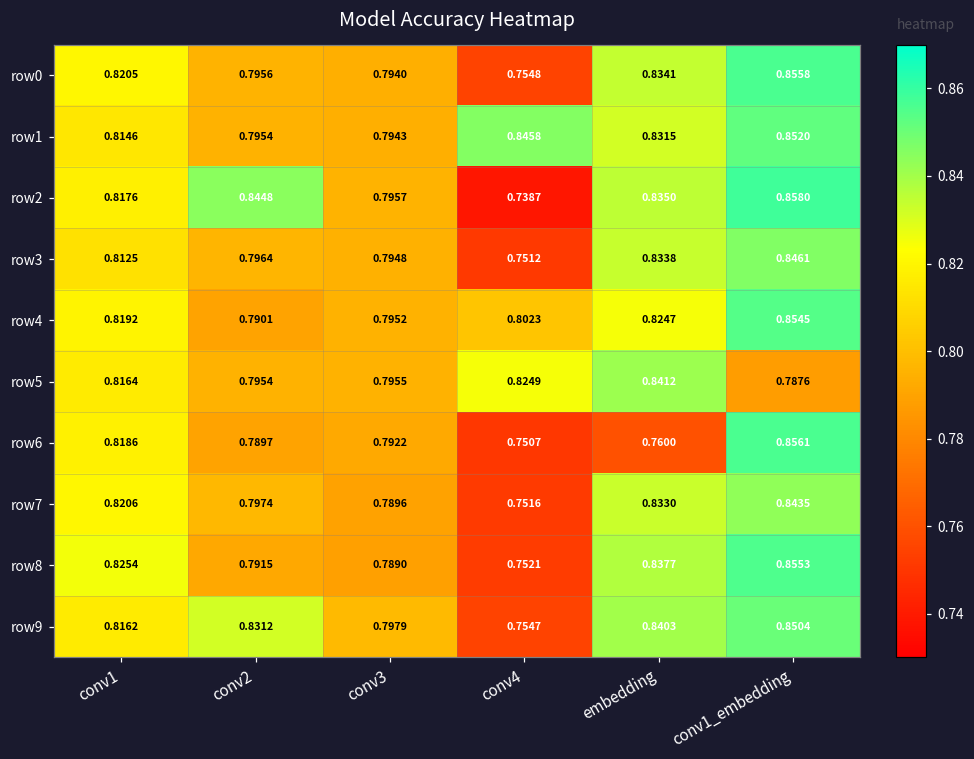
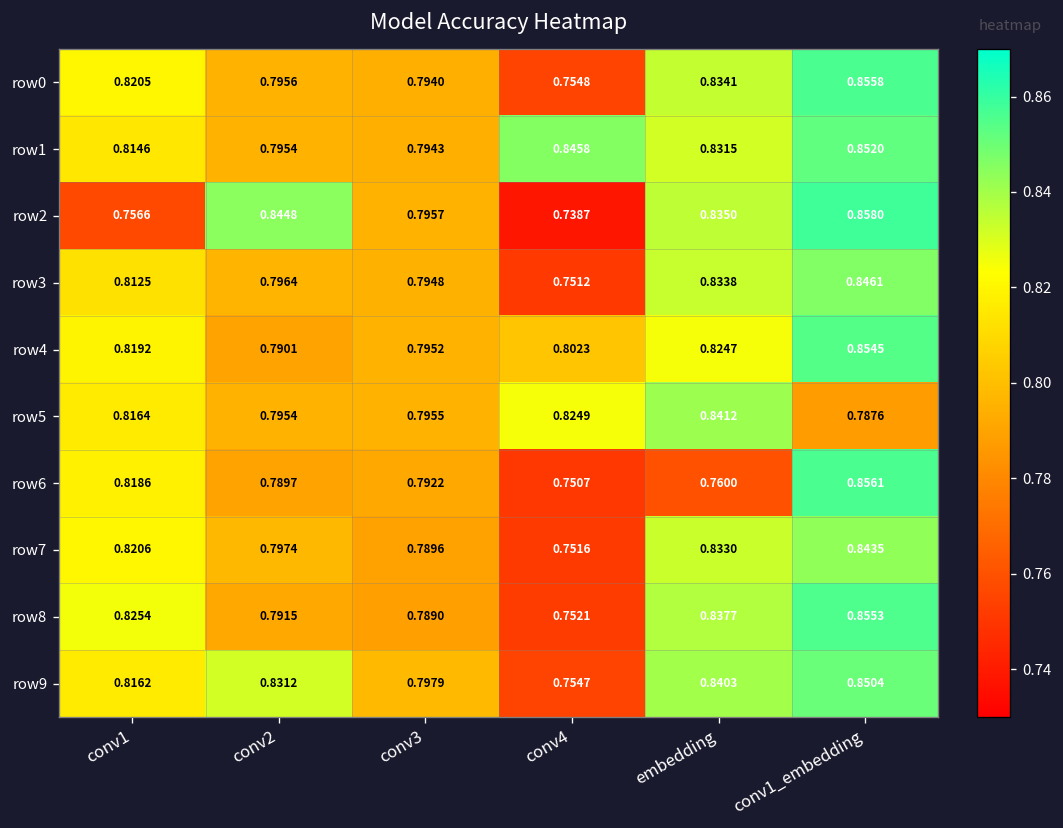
row2, conv1: 0.8176 -> 0.7566
